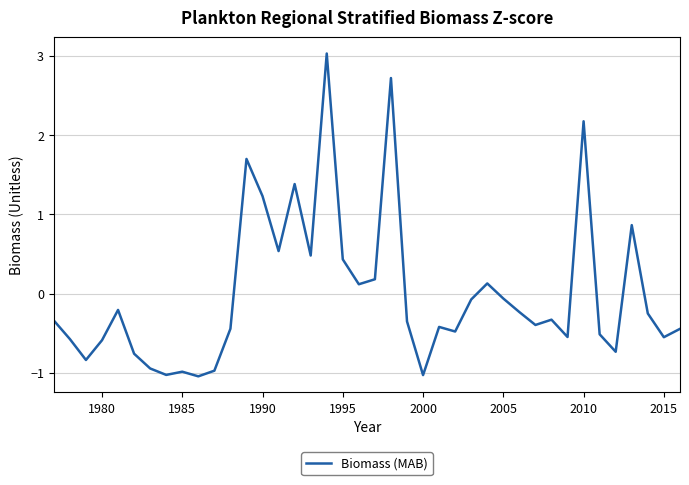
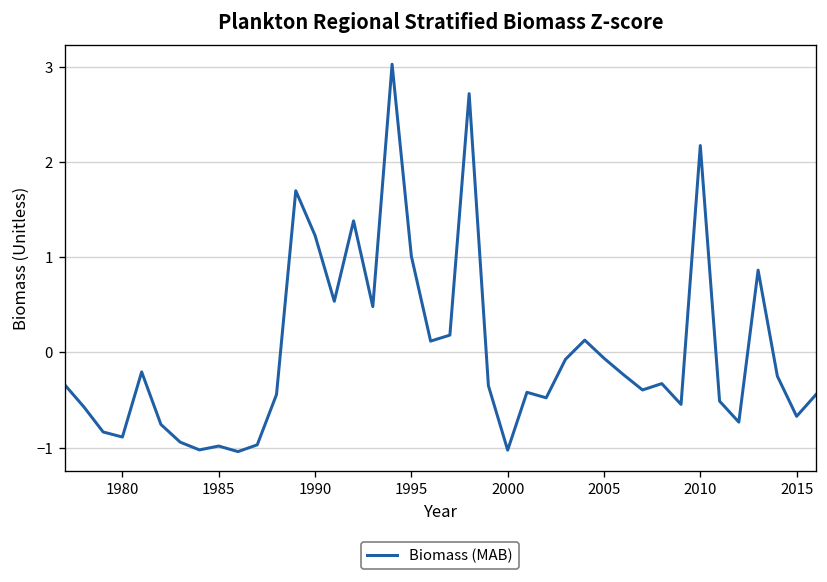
1980: -0.6 -> -0.9
1995: 0.4 -> 1.0
2015: -0.5 -> -0.7
